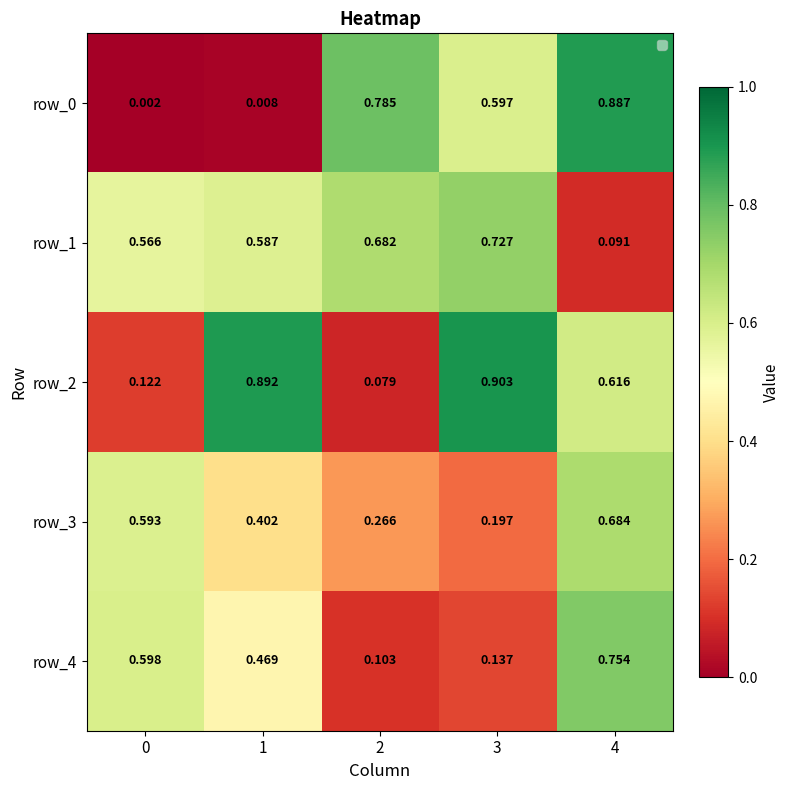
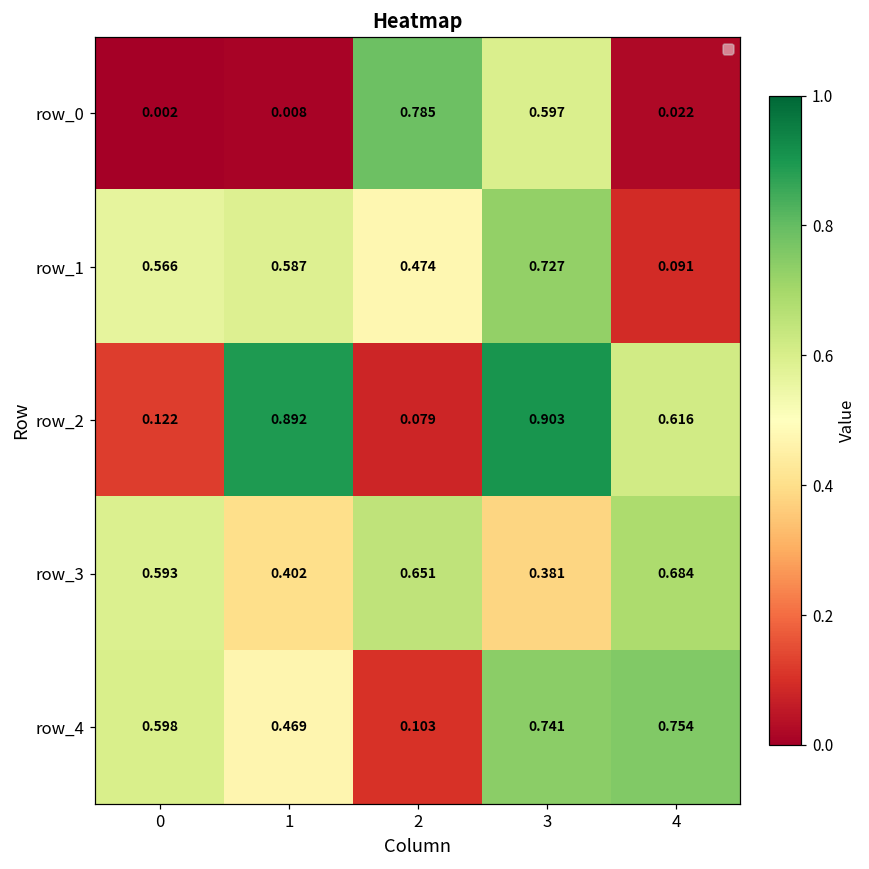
row_0, 4: 0.887 -> 0.022
row_1, 2: 0.682 -> 0.474
row_3, 2: 0.266 -> 0.651
row_3, 3: 0.197 -> 0.381
row_4, 3: 0.137 -> 0.741
